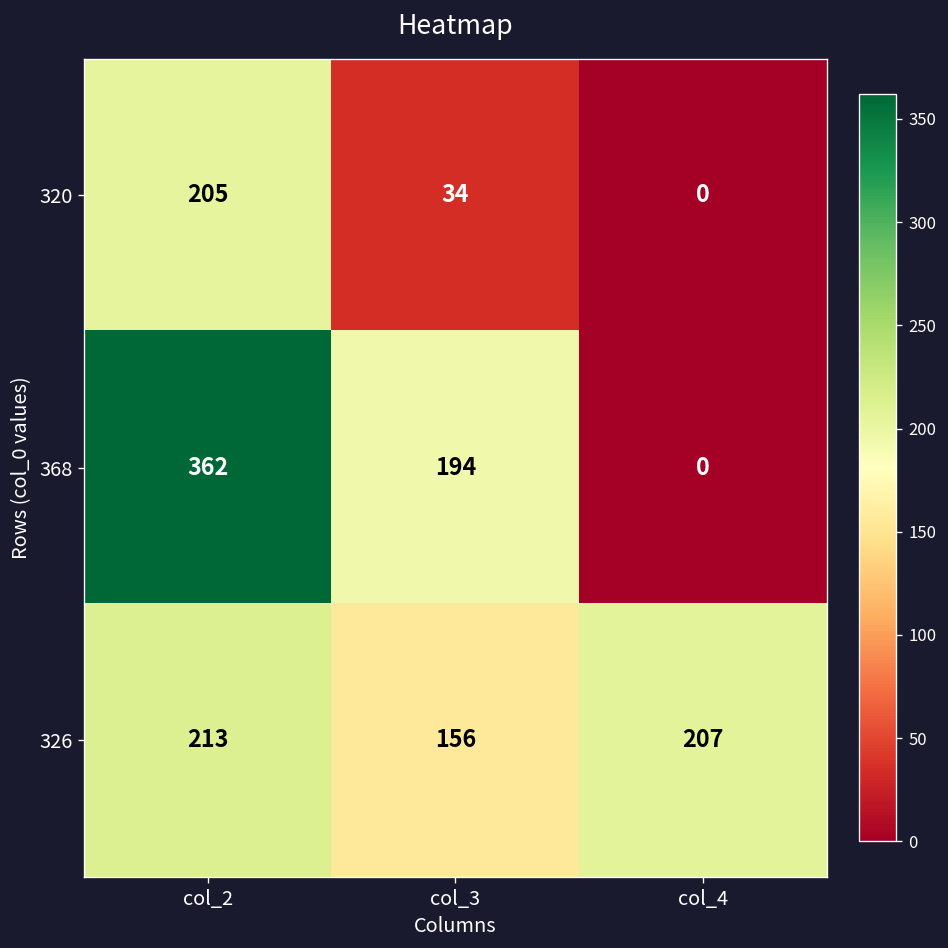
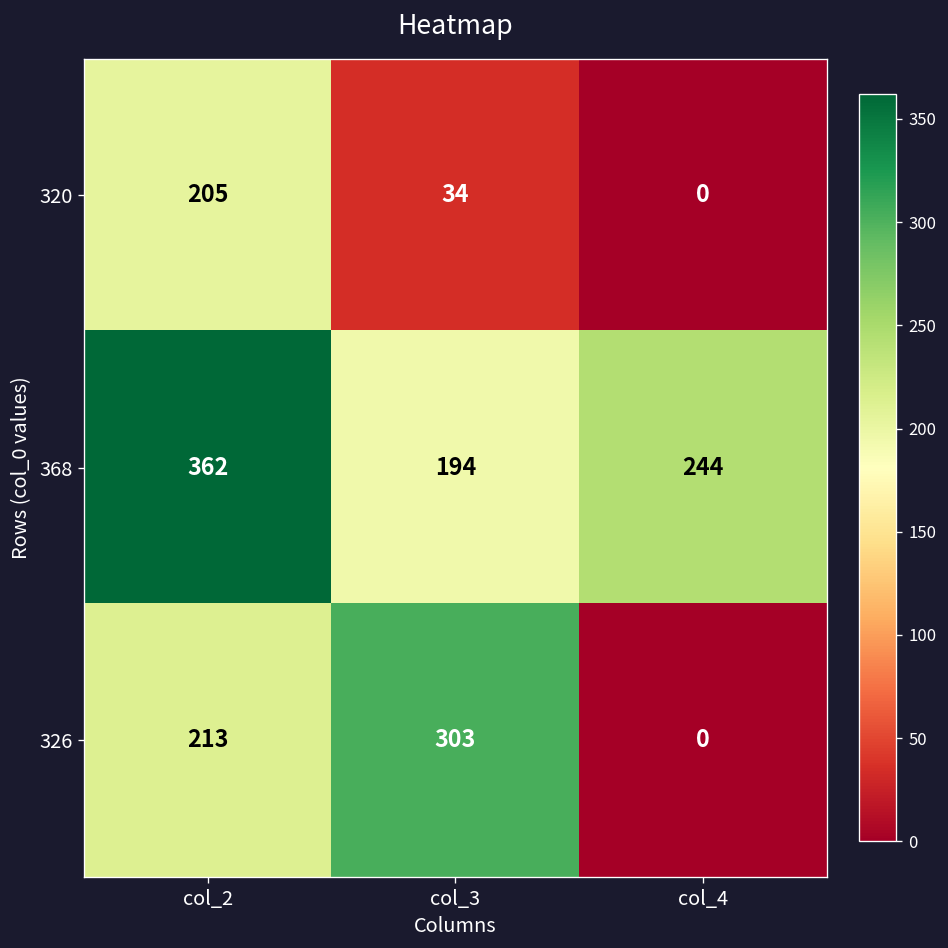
368, col_4: 0 -> 244
326, col_3: 156 -> 303
326, col_4: 207 -> 0
